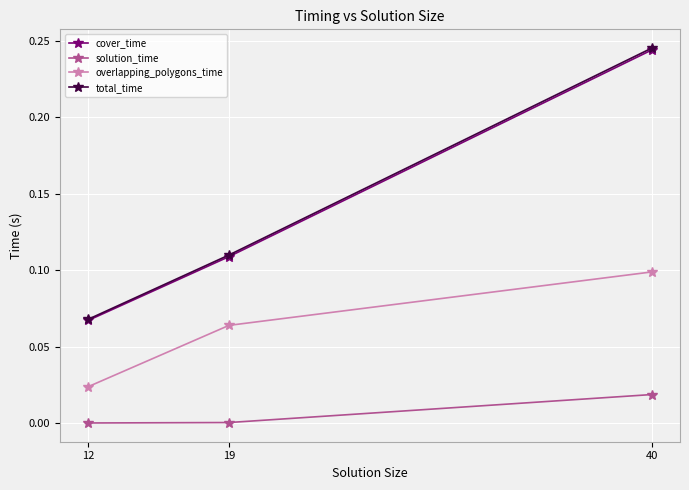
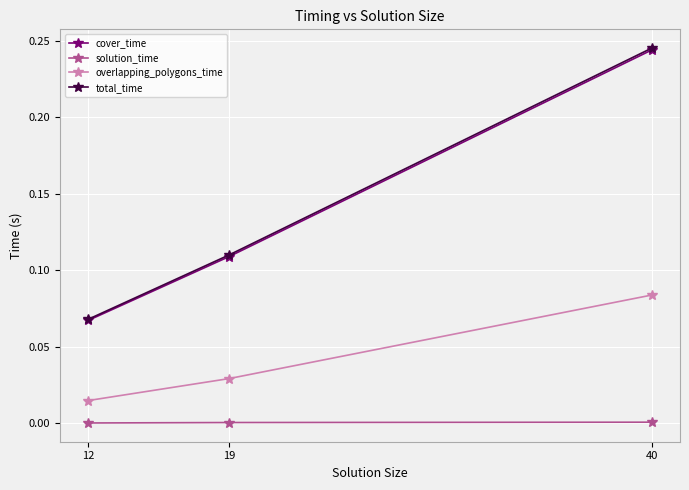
overlapping_polygons_time, 12: 0.024 -> 0.015
overlapping_polygons_time, 19: 0.064 -> 0.029
solution_time, 40: 0.019 -> 0.001
overlapping_polygons_time, 40: 0.099 -> 0.084
